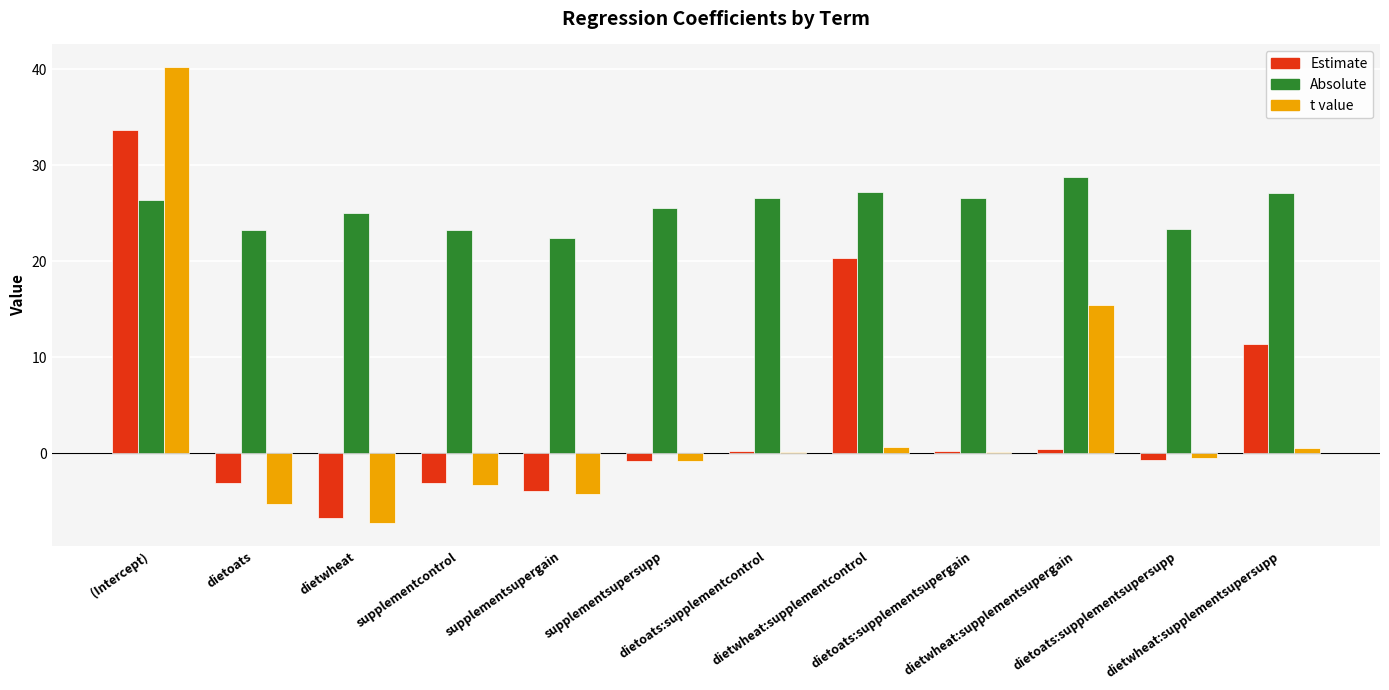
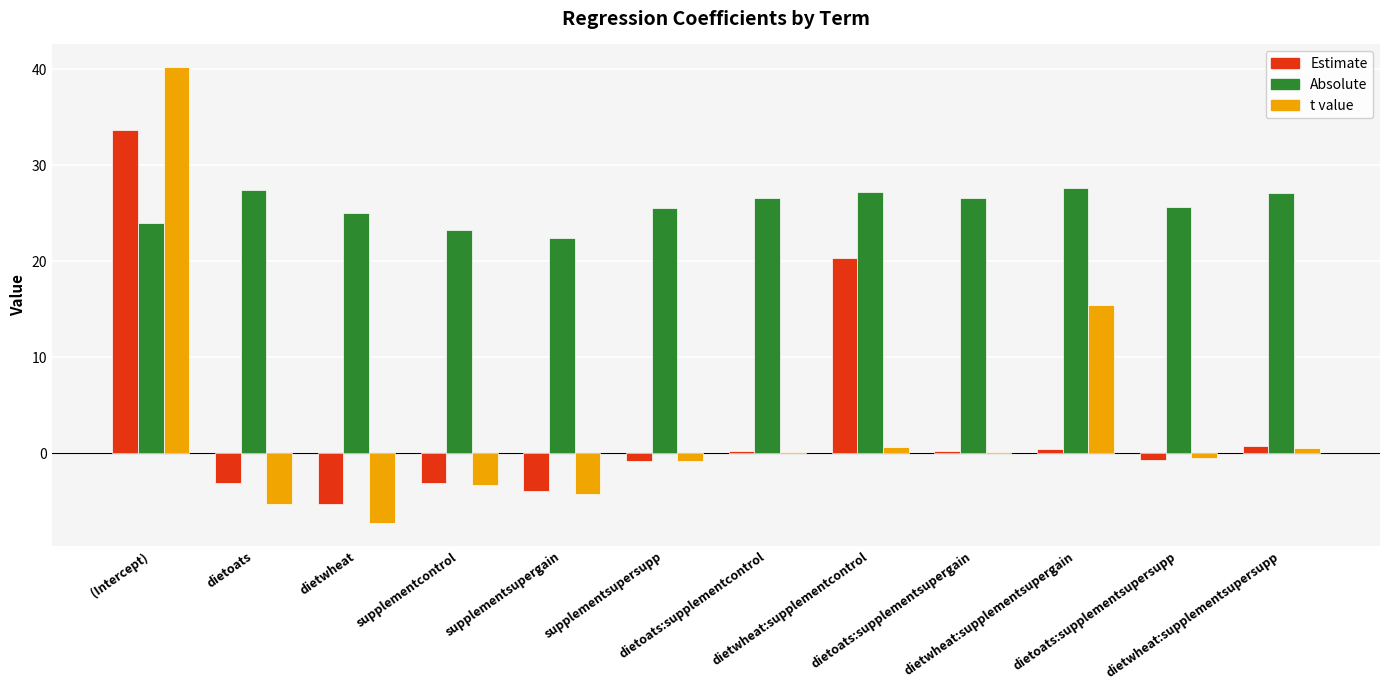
Absolute, (Intercept): 26 -> 24
Absolute, dietoats: 23 -> 27
Estimate, dietwheat: -7 -> -5
Absolute, dietwheat:supplementsupergain: 29 -> 28
Absolute, dietoats:supplementsupersupp: 23 -> 26
Estimate, dietwheat:supplementsupersupp: 11 -> 1
